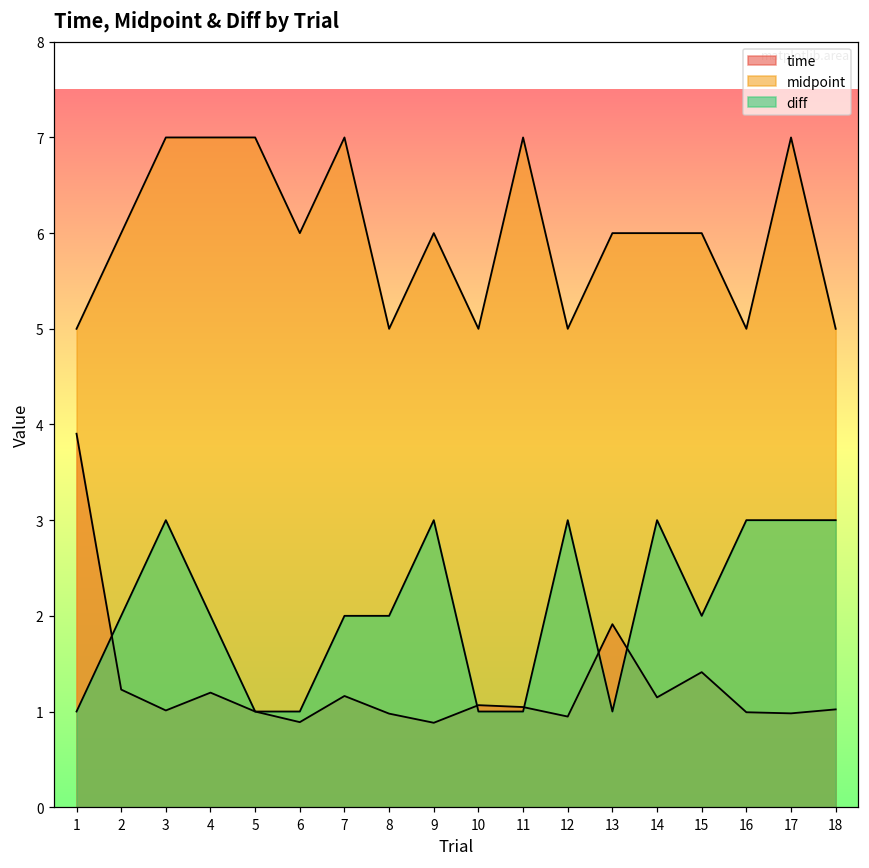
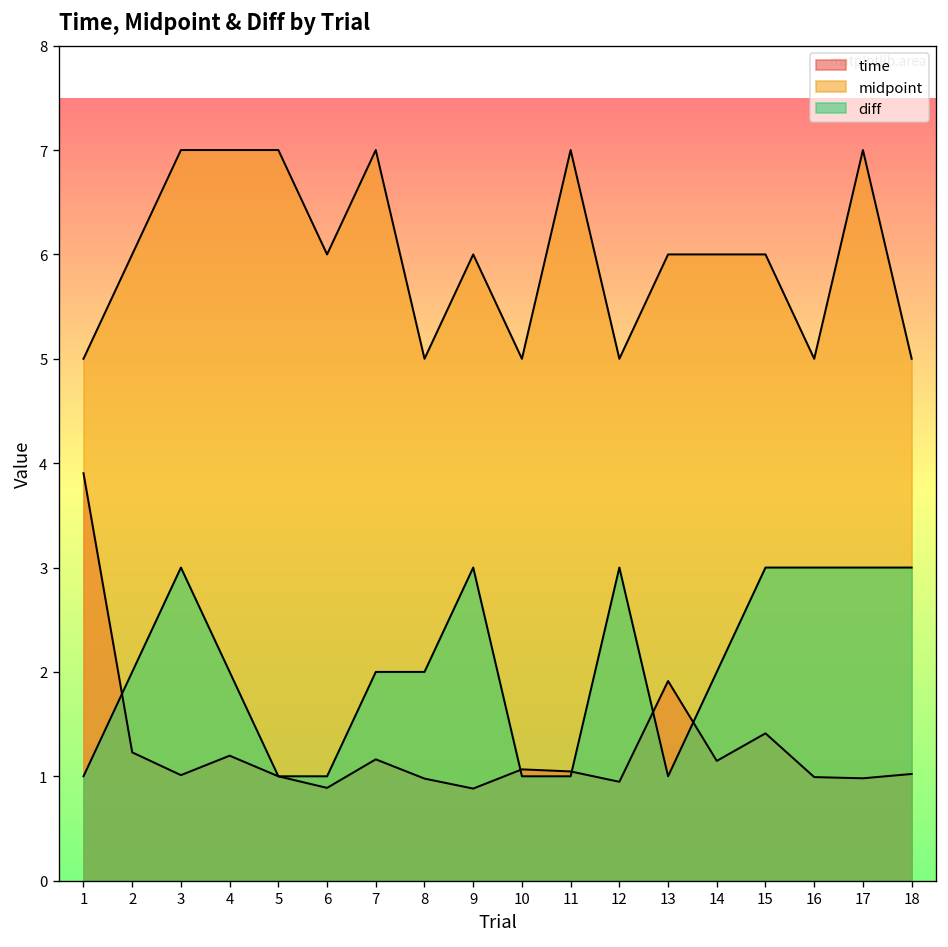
diff, 14: 3 -> 2
diff, 15: 2 -> 3
